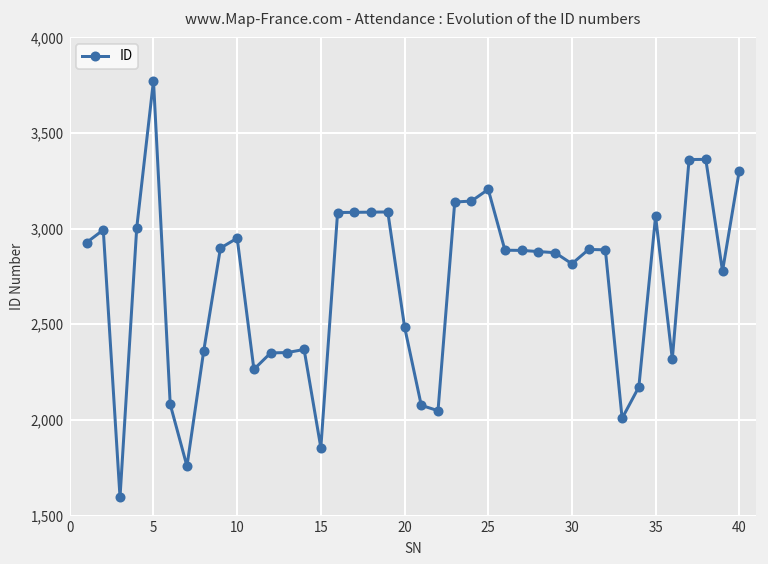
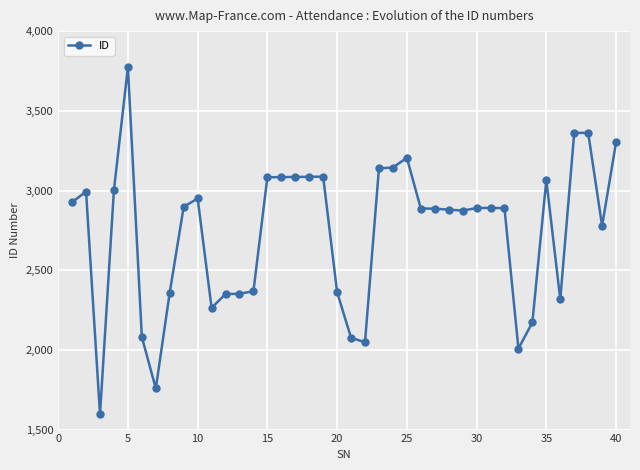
15: 1,850 -> 3,080
20: 2,490 -> 2,360
30: 2,820 -> 2,890
